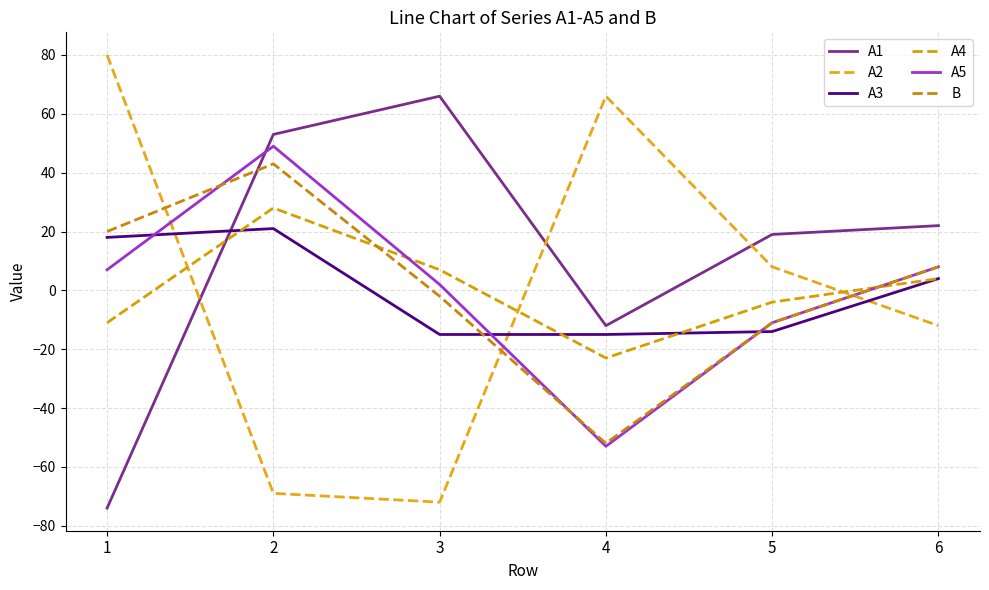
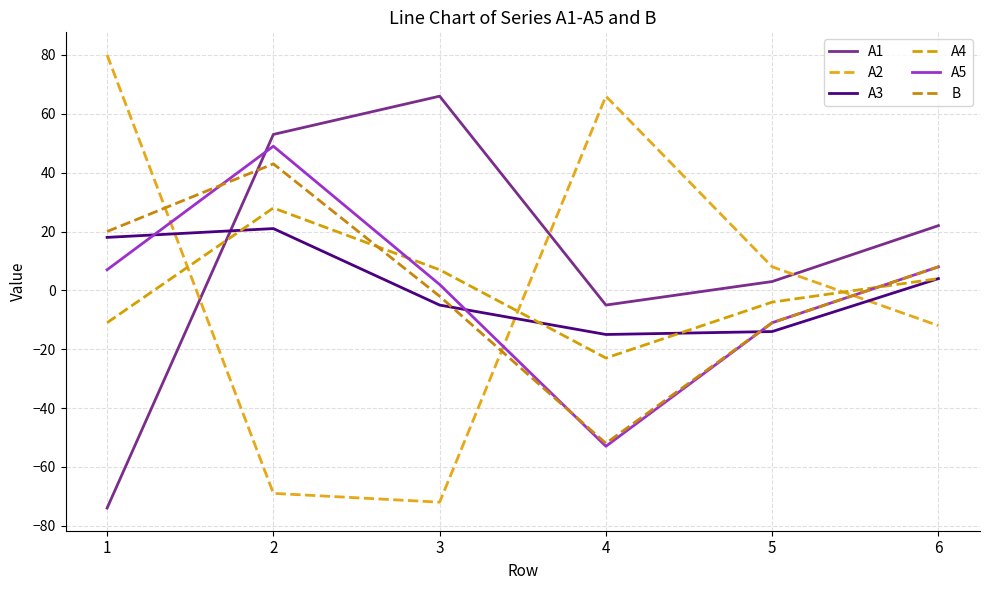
A3, 3: -15 -> -5
A1, 4: -12 -> -5
A1, 5: 19 -> 3
